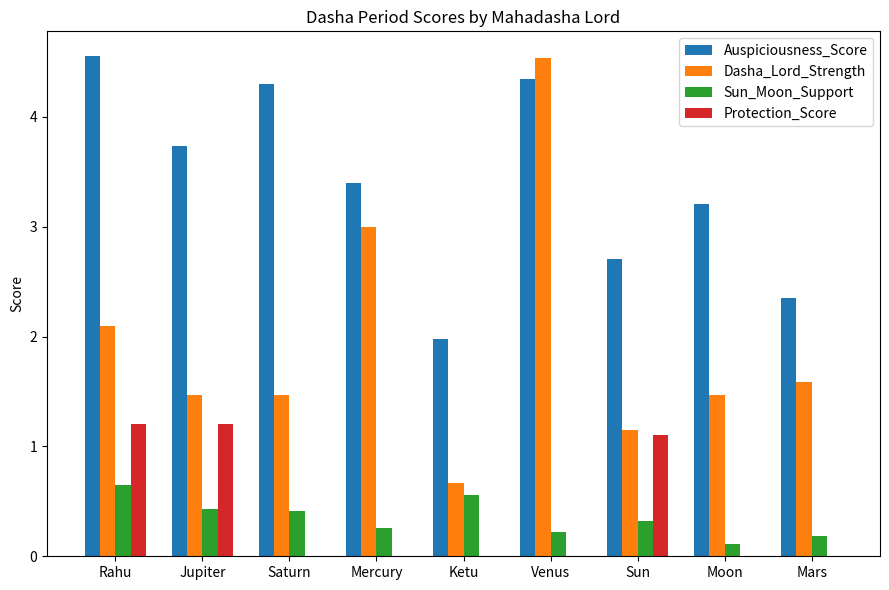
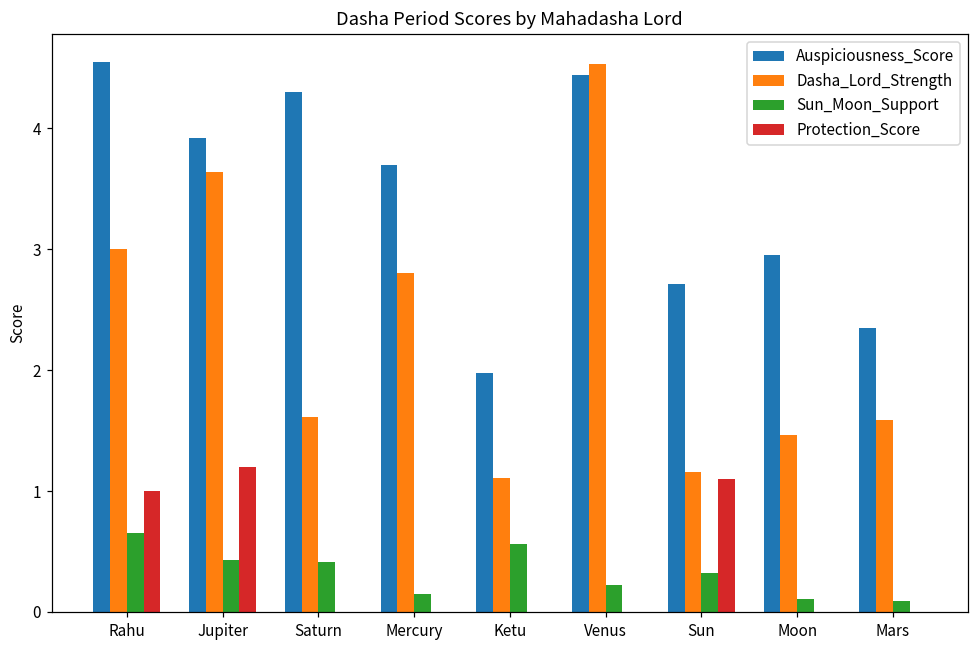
Dasha_Lord_Strength, Rahu: 2.1 -> 3.0
Protection_Score, Rahu: 1.2 -> 1.0
Auspiciousness_Score, Jupiter: 3.73 -> 3.92
Dasha_Lord_Strength, Jupiter: 1.47 -> 3.64
Dasha_Lord_Strength, Saturn: 1.47 -> 1.61
Auspiciousness_Score, Mercury: 3.4 -> 3.7
Dasha_Lord_Strength, Mercury: 3.0 -> 2.8
Sun_Moon_Support, Mercury: 0.26 -> 0.15
Dasha_Lord_Strength, Ketu: 0.67 -> 1.11
Auspiciousness_Score, Venus: 4.34 -> 4.44
Auspiciousness_Score, Moon: 3.21 -> 2.95
Sun_Moon_Support, Mars: 0.18 -> 0.09
